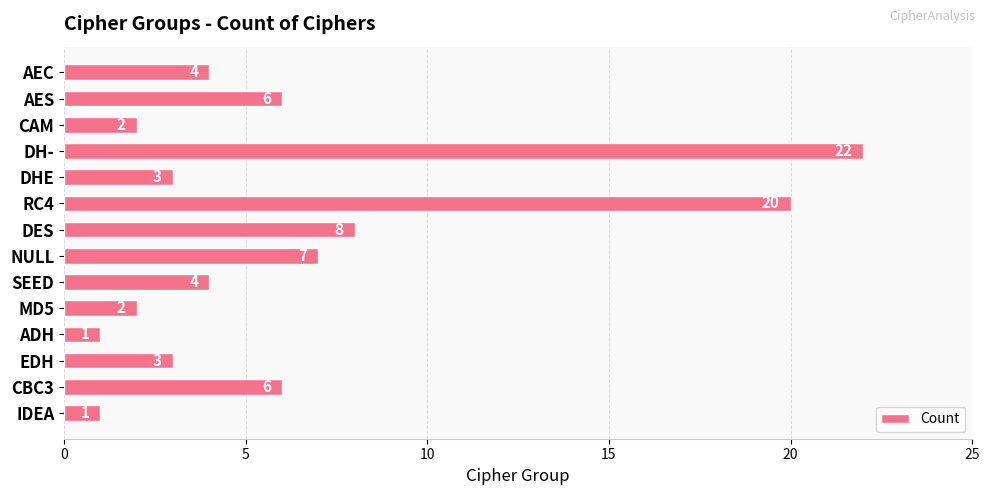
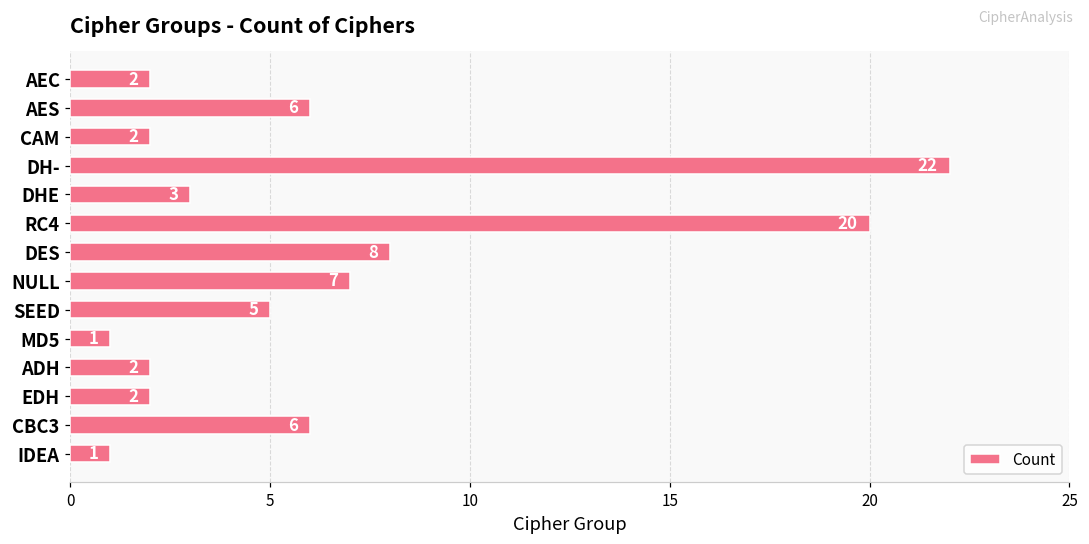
AEC: 4 -> 2
SEED: 4 -> 5
MD5: 2 -> 1
ADH: 1 -> 2
EDH: 3 -> 2
